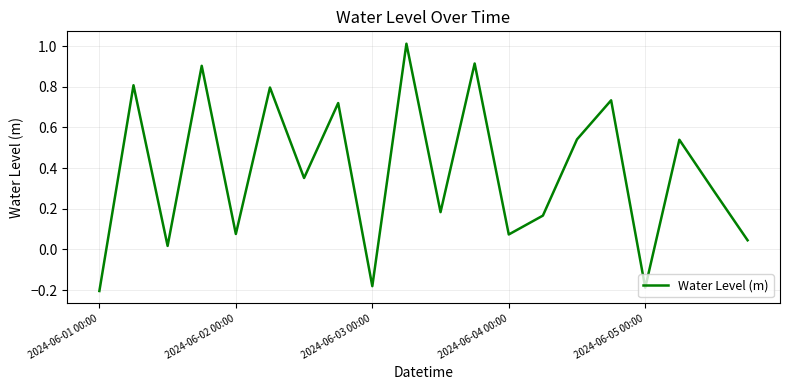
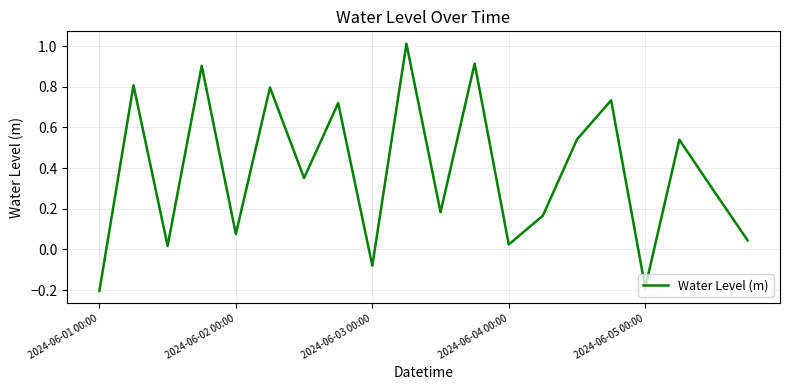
2024-06-03 00:00: -0.18 -> -0.08
2024-06-04 00:00: 0.07 -> 0.02
